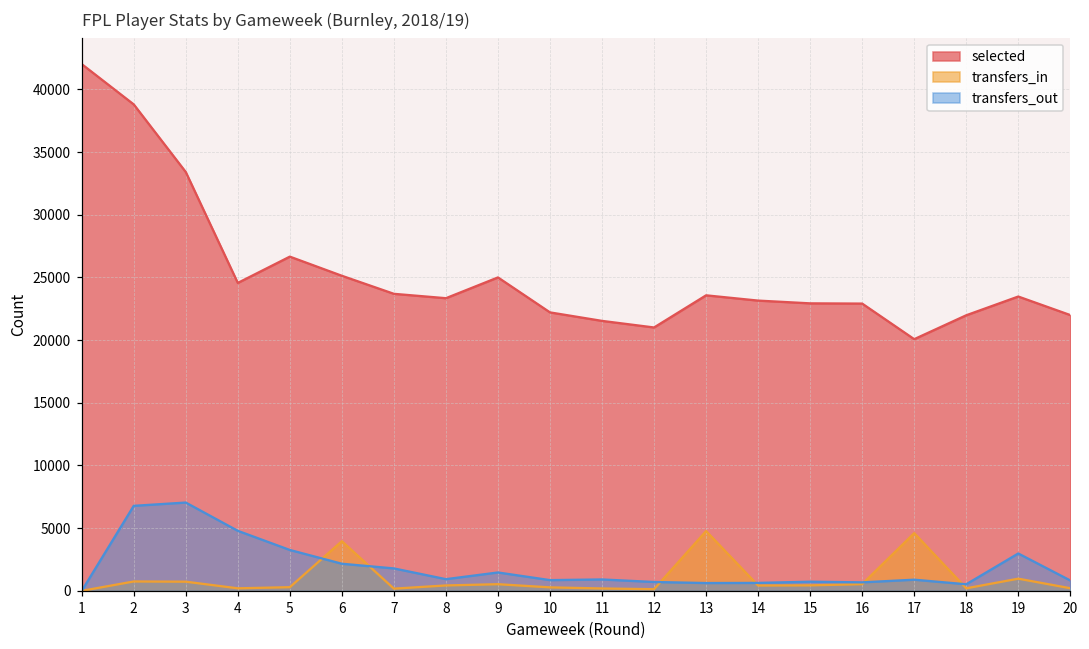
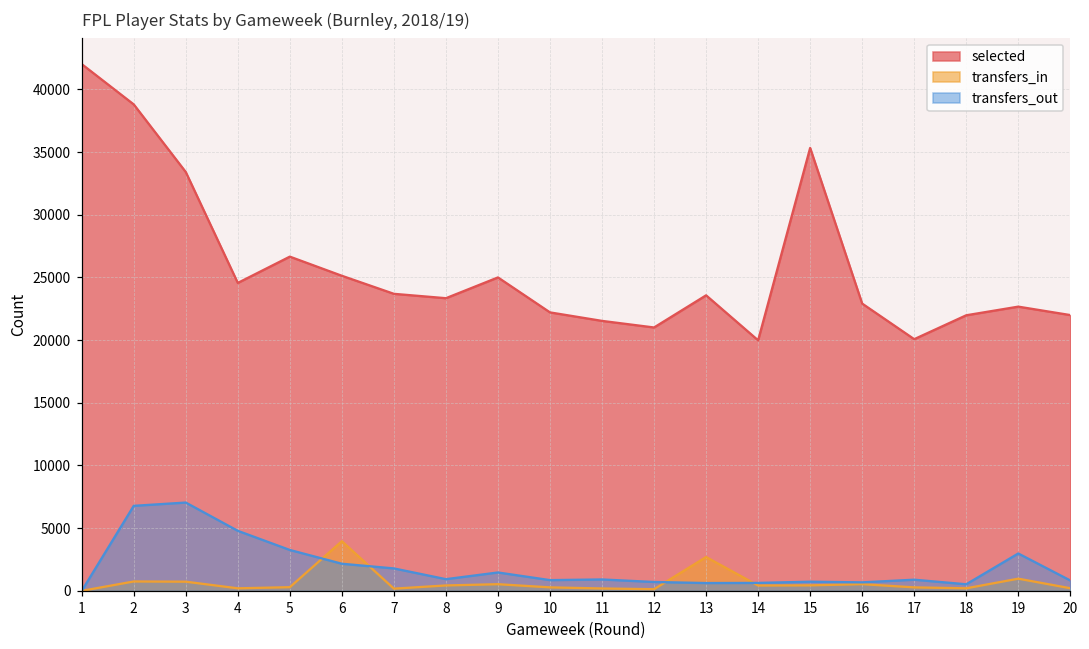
transfers_in, 13: 4800 -> 2700
selected, 14: 23200 -> 20000
selected, 15: 22900 -> 35300
transfers_in, 17: 4600 -> 300
selected, 19: 23500 -> 22700
